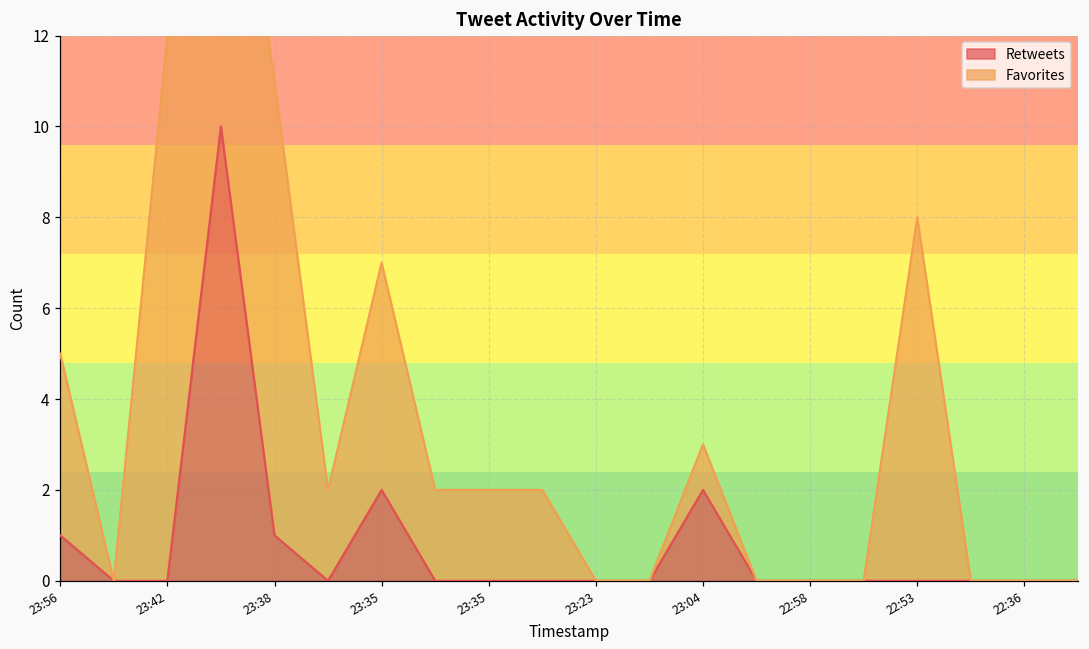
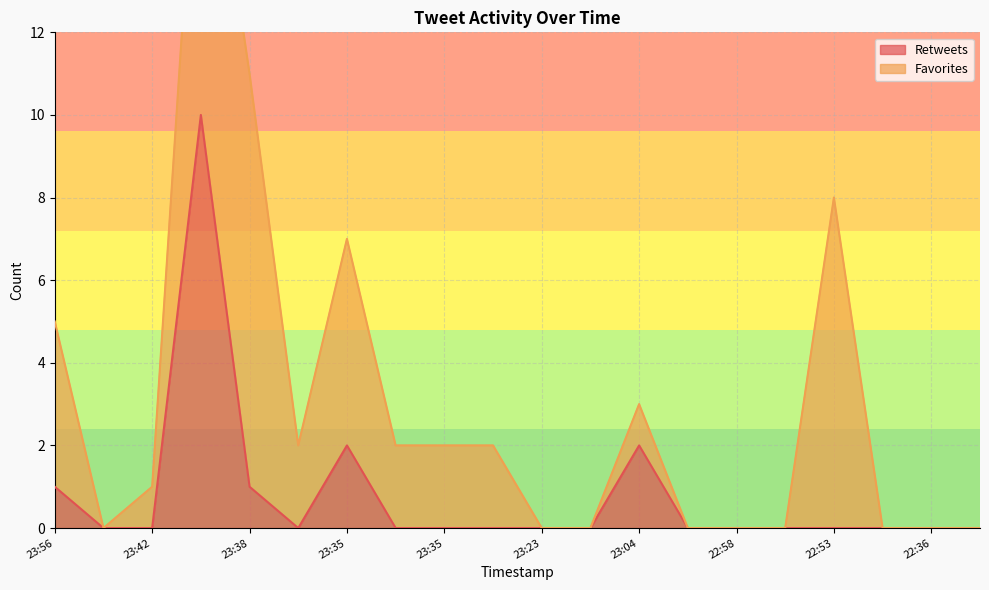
Favorites, 23:42: 12 -> 1
